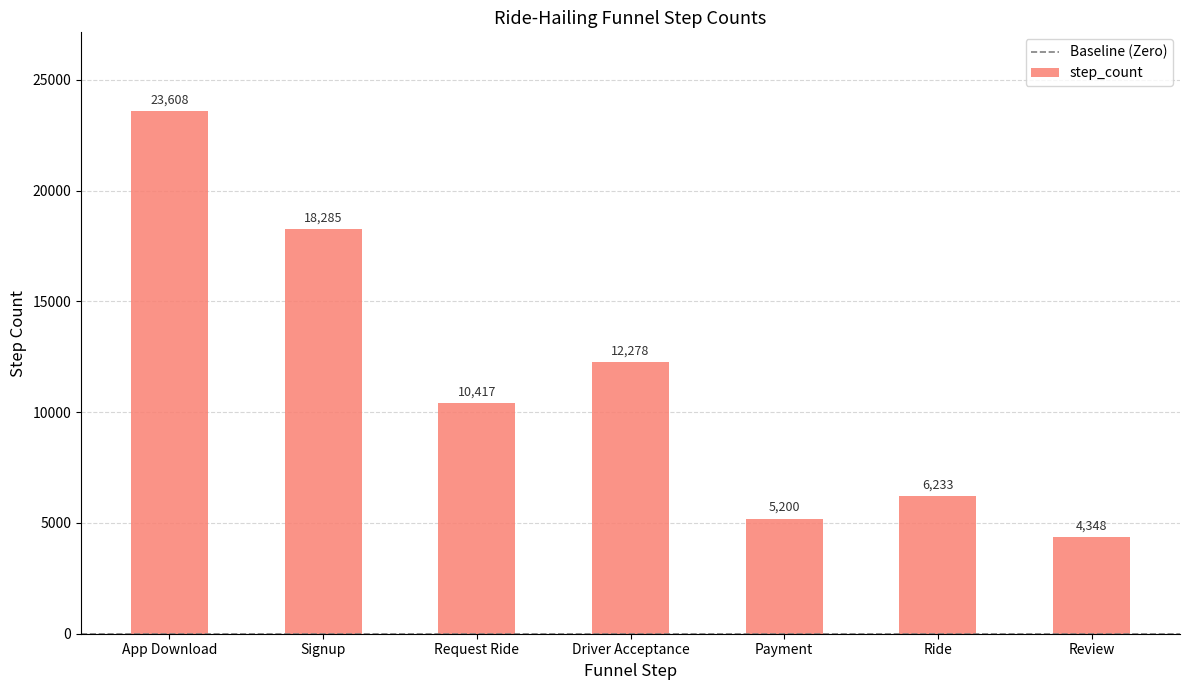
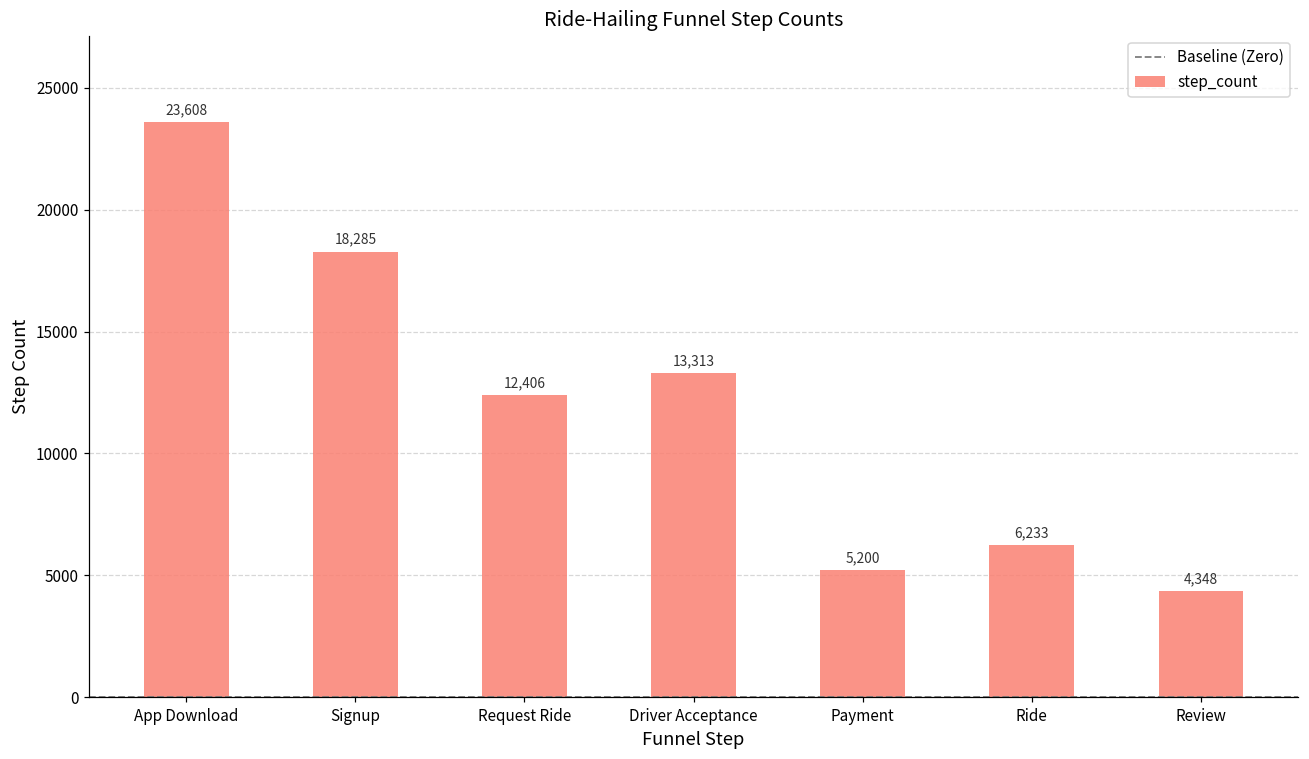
Request Ride: 10,417 -> 12,406
Driver Acceptance: 12,278 -> 13,313
